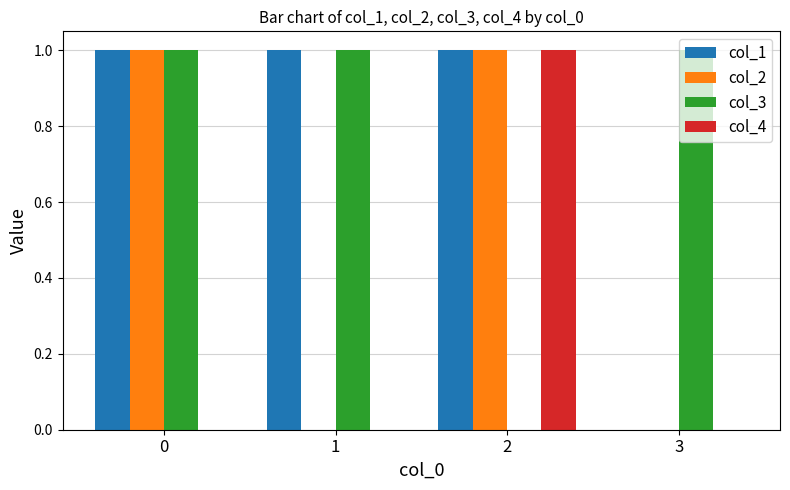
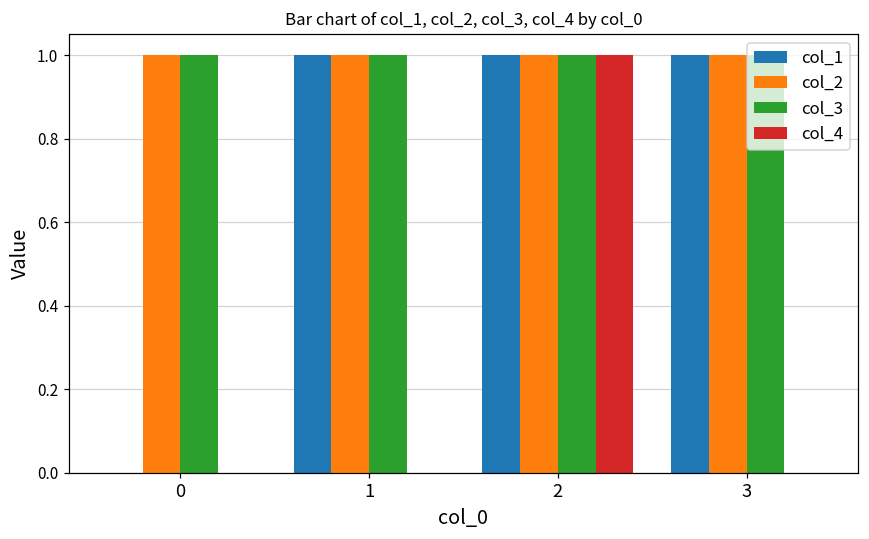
col_1, 0: 1 -> 0
col_2, 1: 0 -> 1
col_3, 2: 0 -> 1
col_1, 3: 0 -> 1
col_2, 3: 0 -> 1
